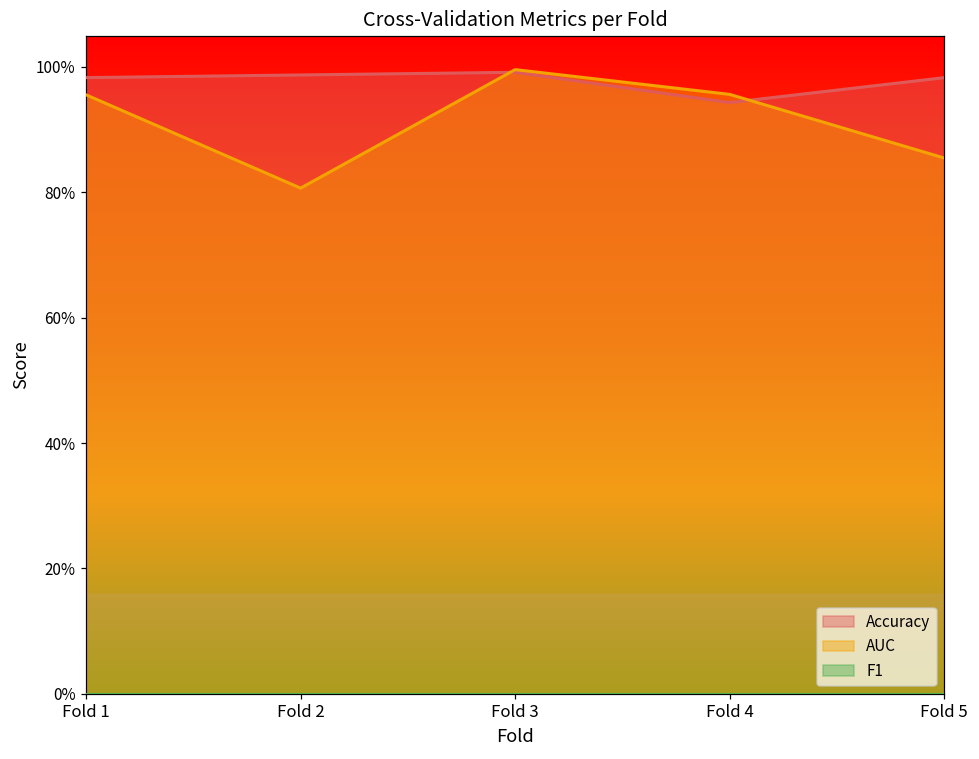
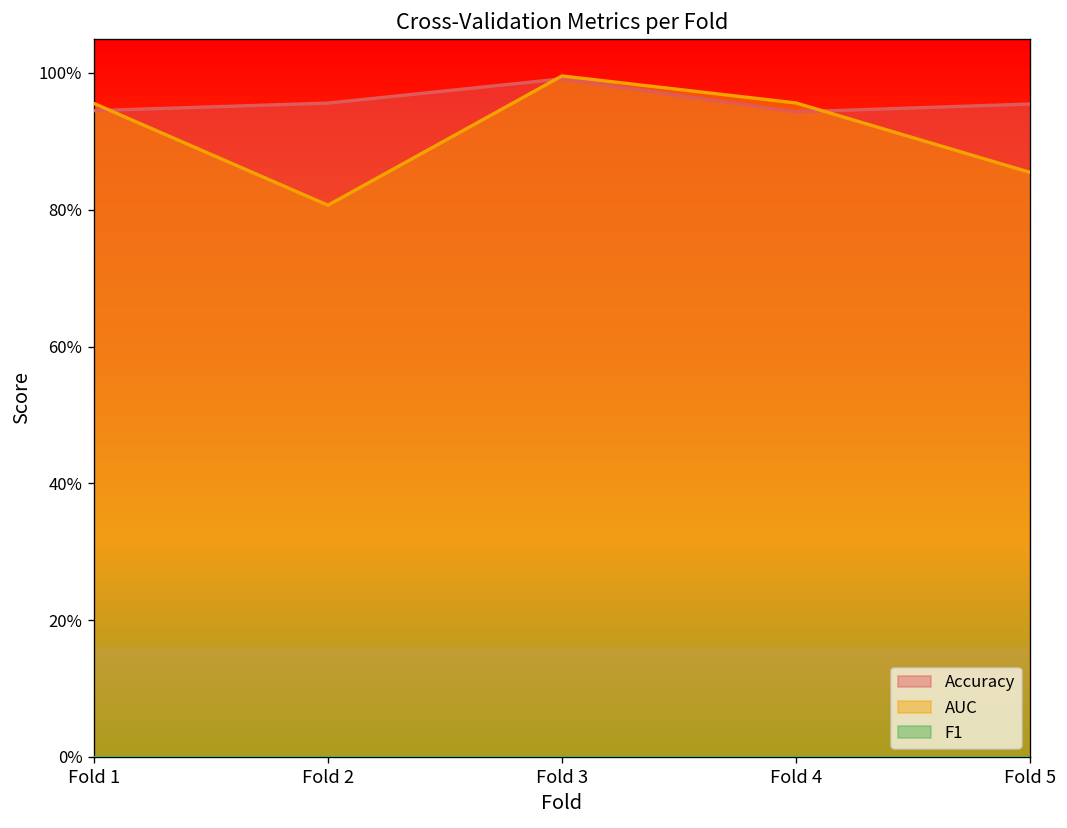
Accuracy, Fold 1: 98% -> 94%
Accuracy, Fold 2: 99% -> 96%
Accuracy, Fold 5: 98% -> 95%
